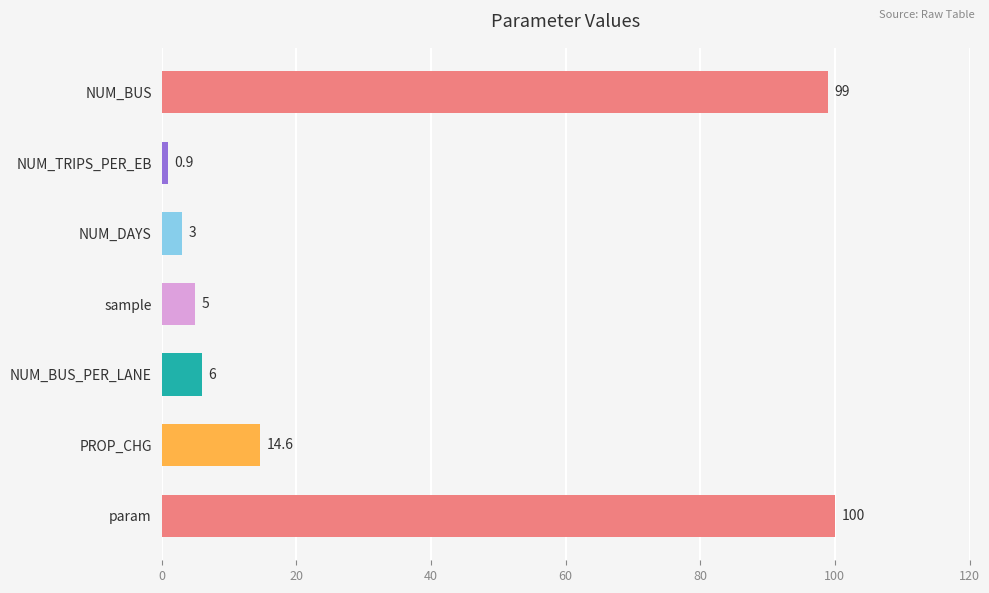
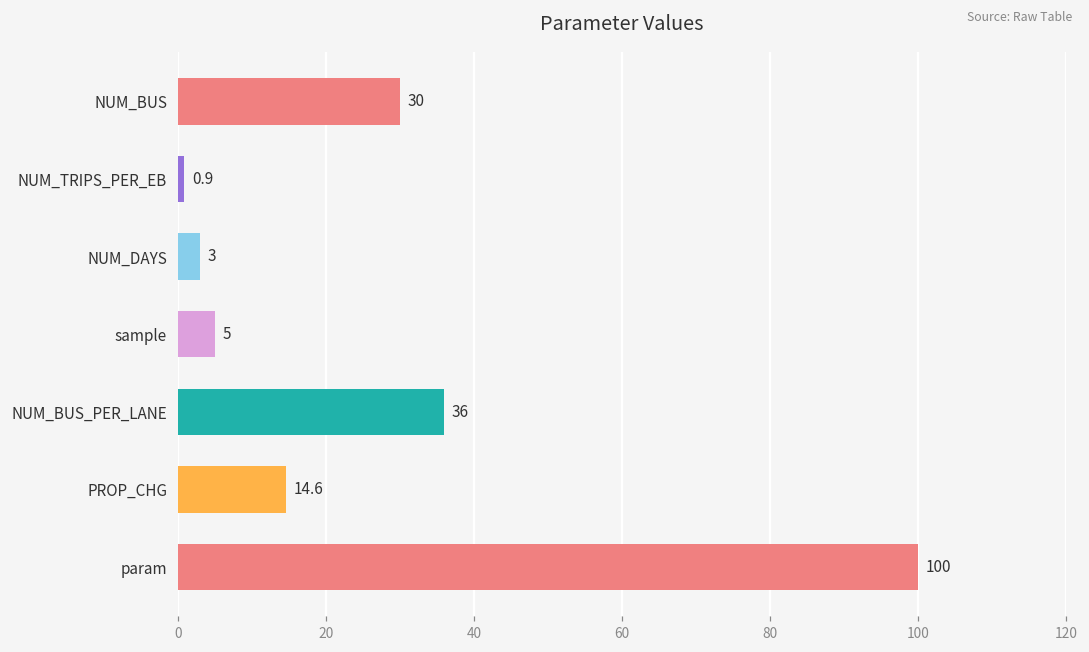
NUM_BUS: 99 -> 30
NUM_BUS_PER_LANE: 6 -> 36
